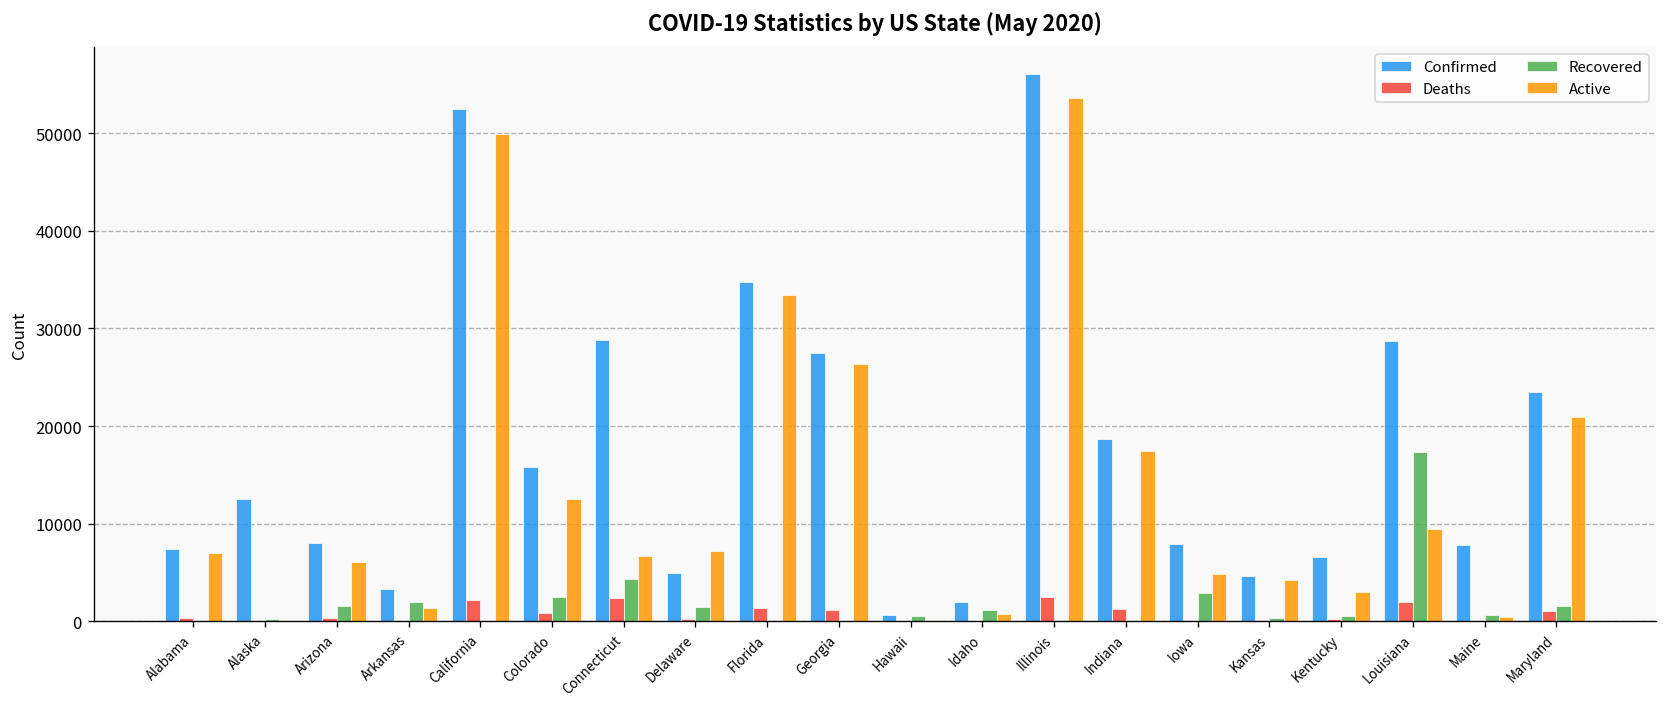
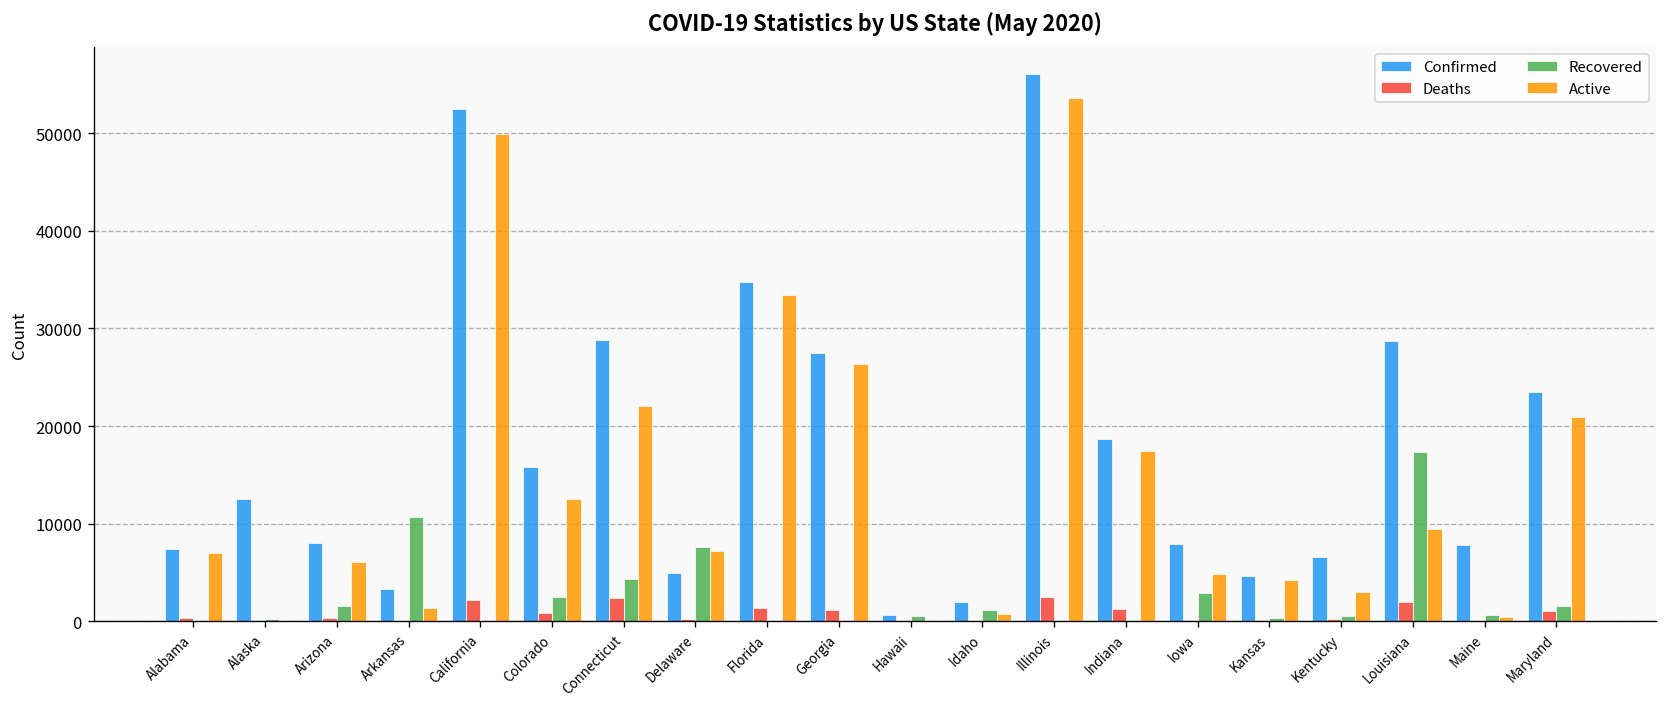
Recovered, Arkansas: 2000 -> 11000
Active, Connecticut: 7000 -> 22000
Recovered, Delaware: 1000 -> 8000
